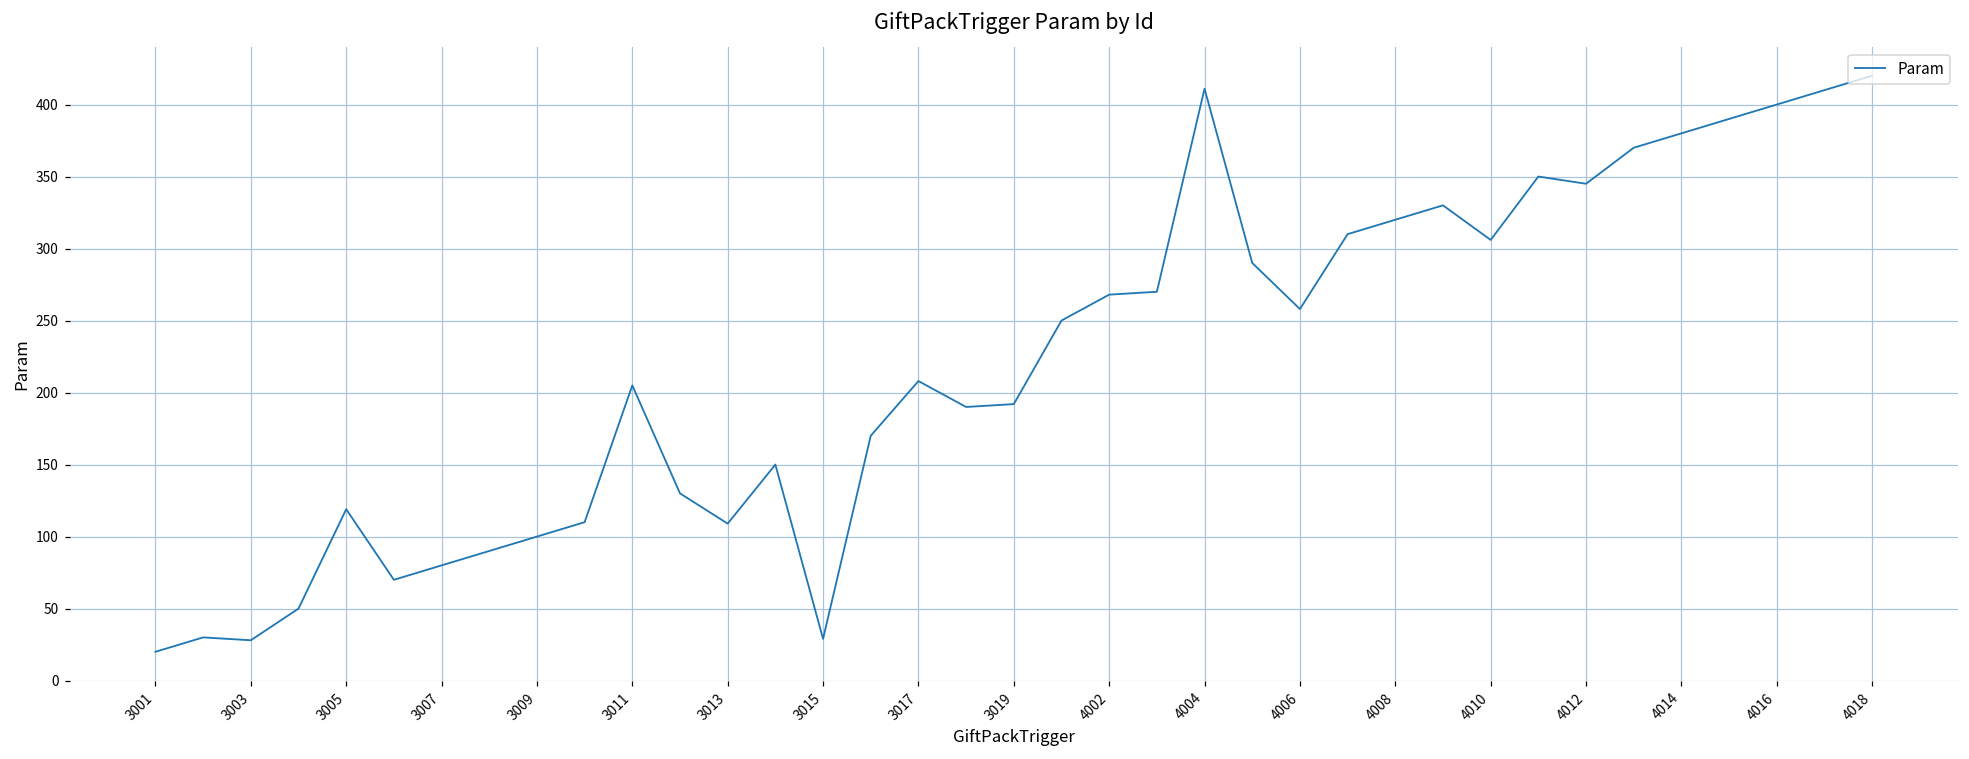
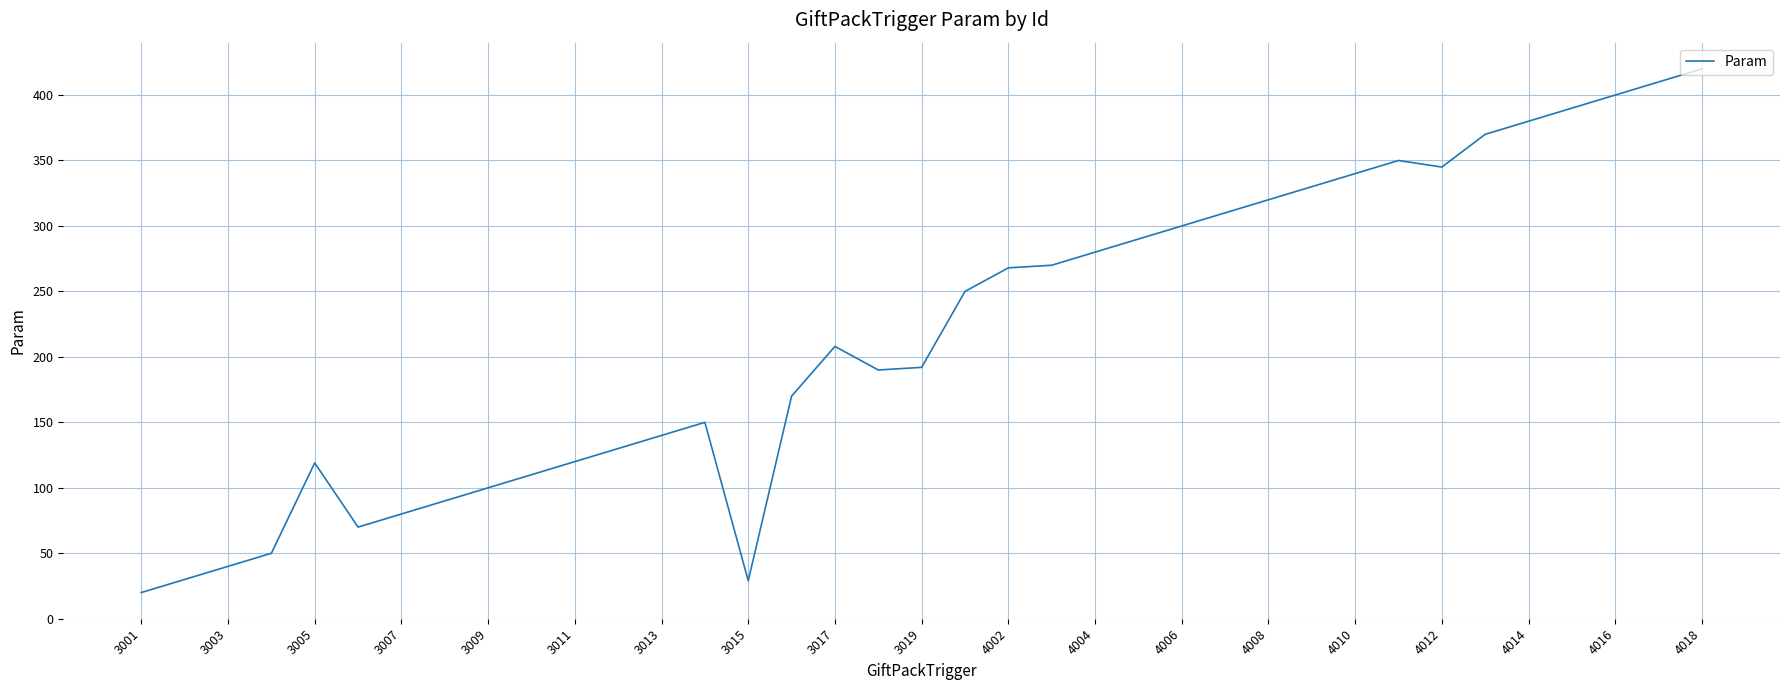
3003: 28 -> 40
3011: 205 -> 120
3013: 109 -> 140
4004: 411 -> 280
4006: 258 -> 300
4010: 306 -> 340
